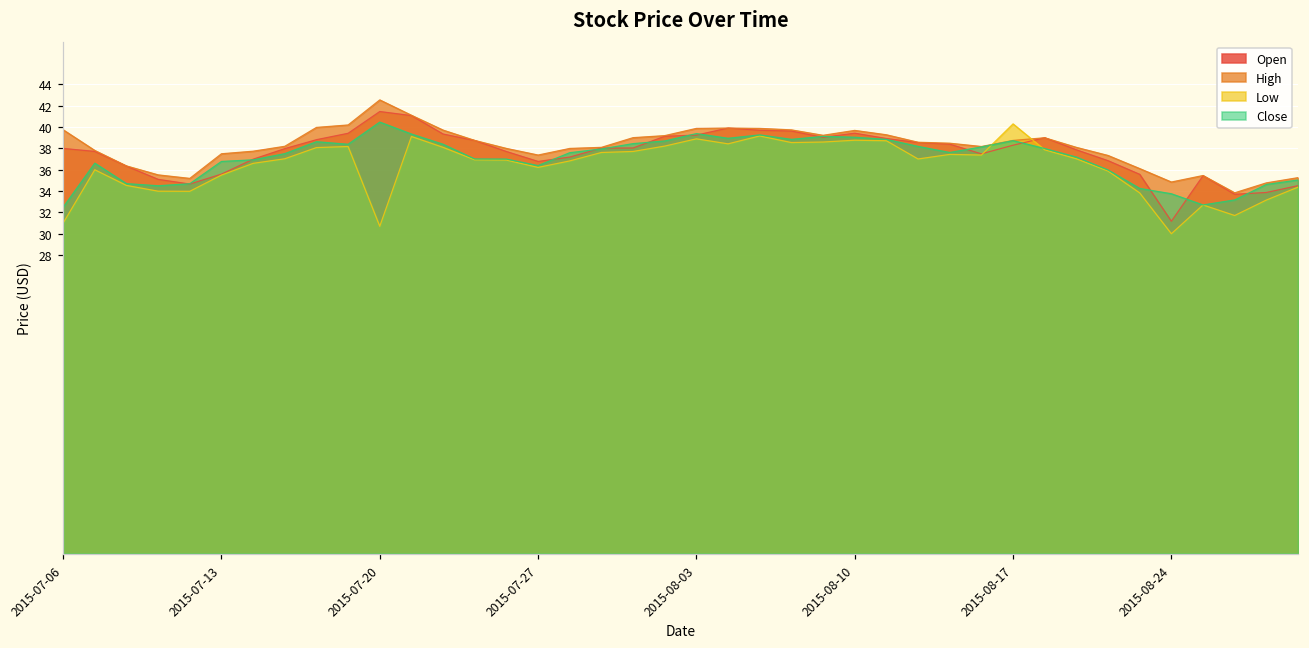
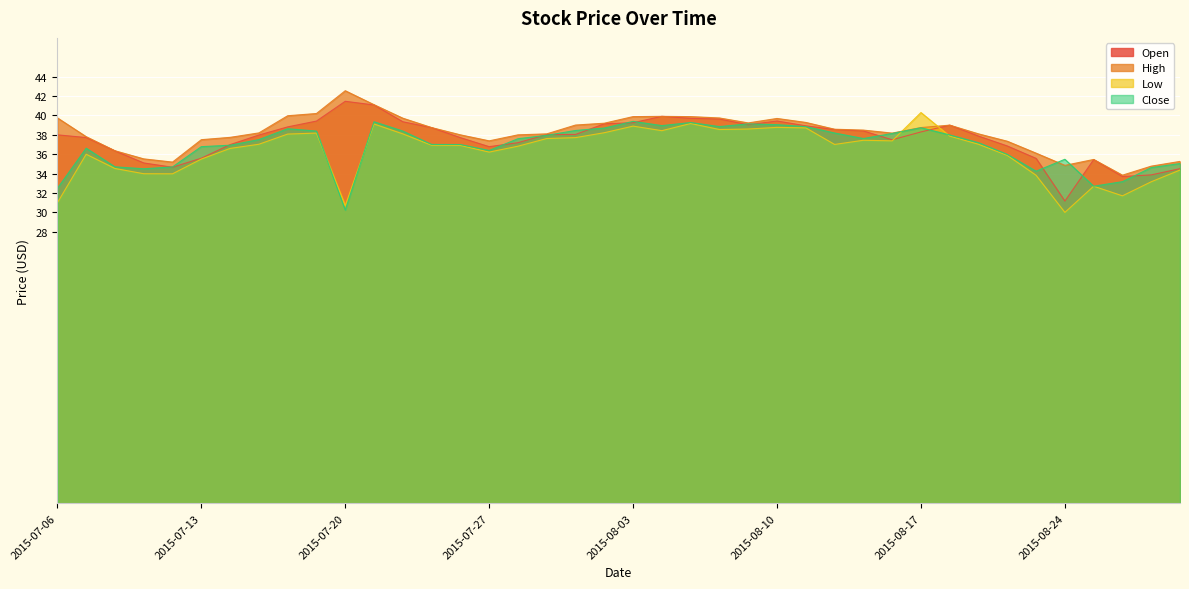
Close, 2015-07-20: 40 -> 30
Close, 2015-08-24: 34 -> 35
